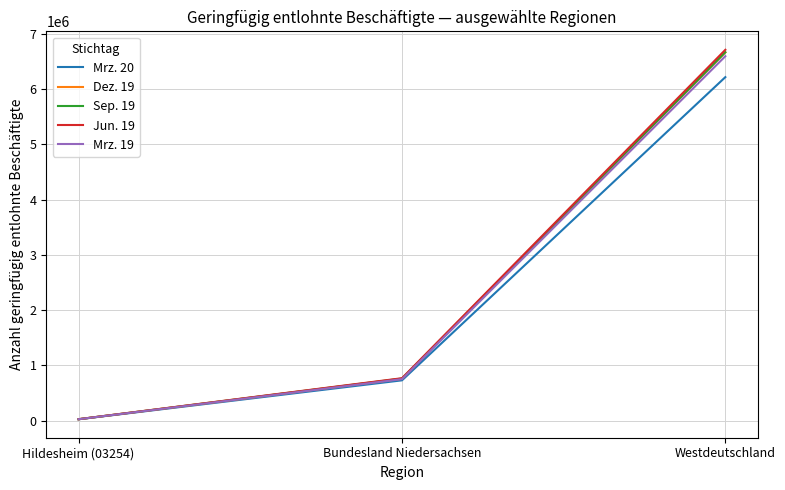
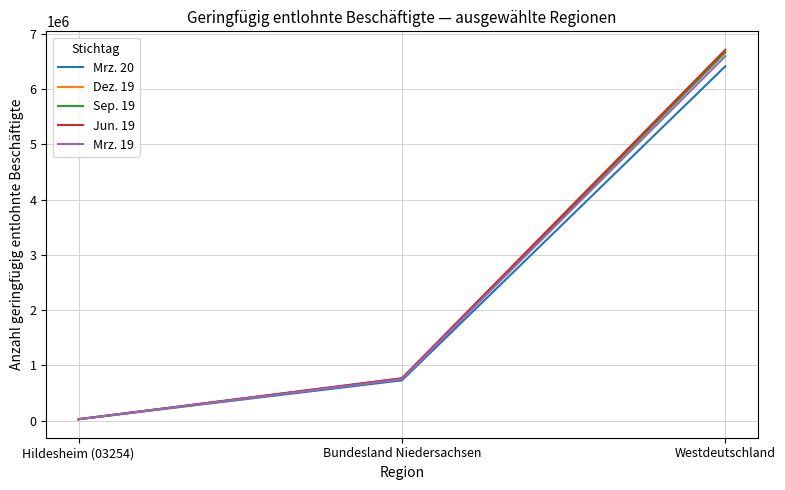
Mrz. 20, Westdeutschland: 6200000 -> 6400000
